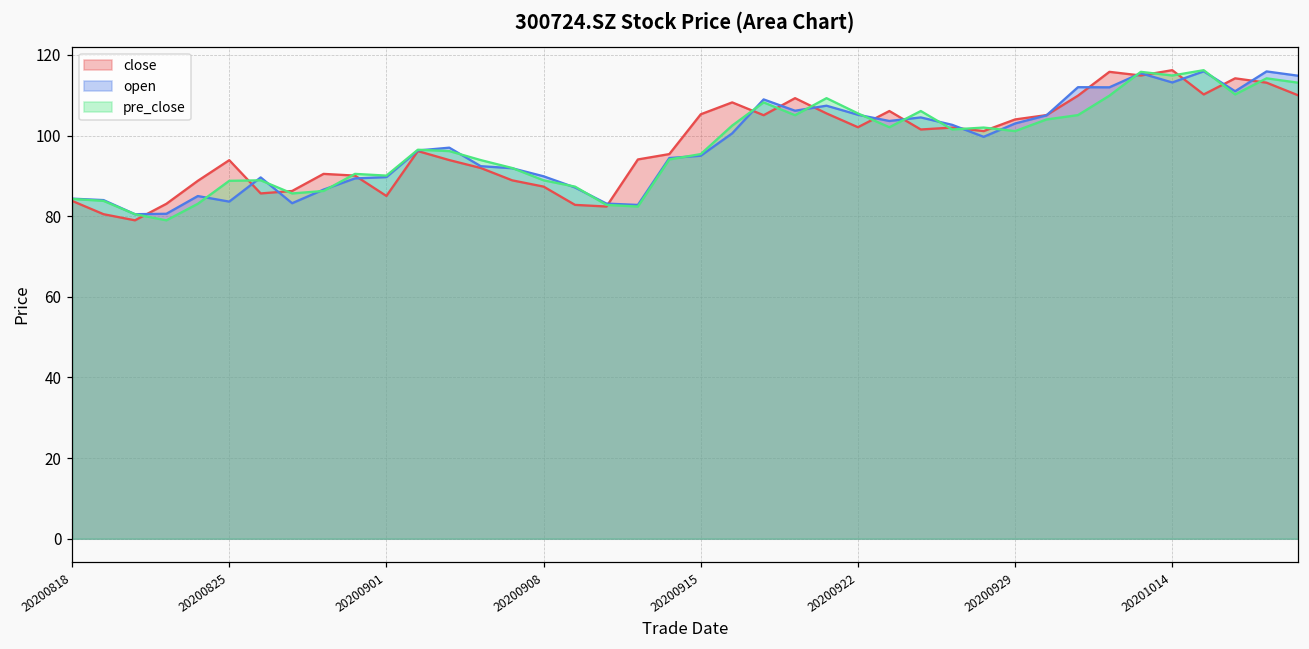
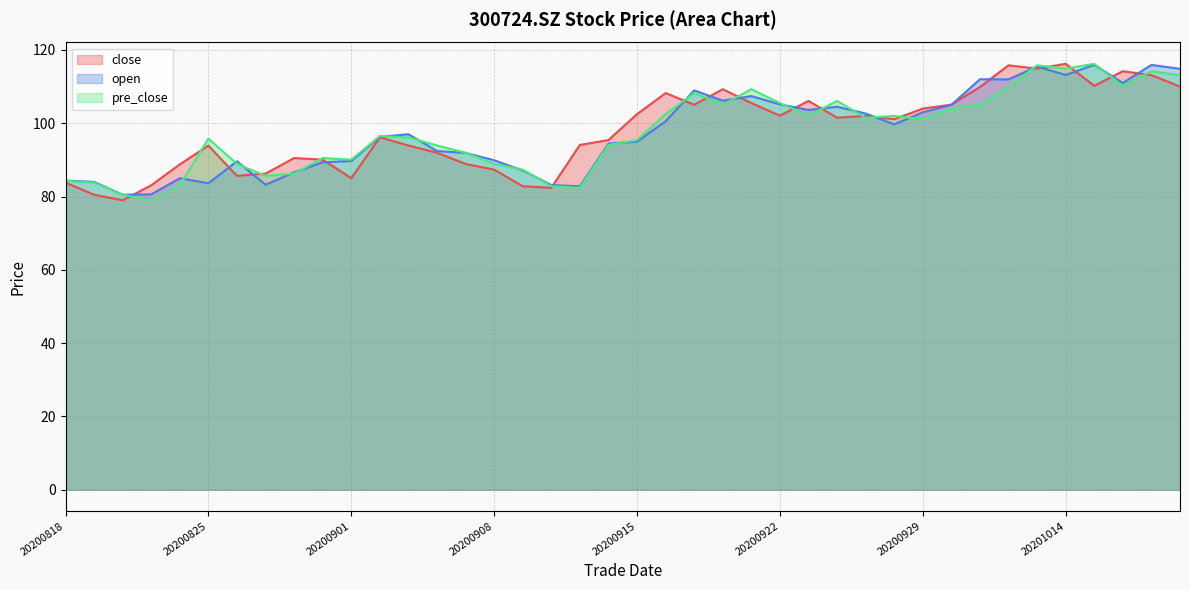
pre_close, 20200825: 89 -> 96
close, 20200915: 105 -> 102
